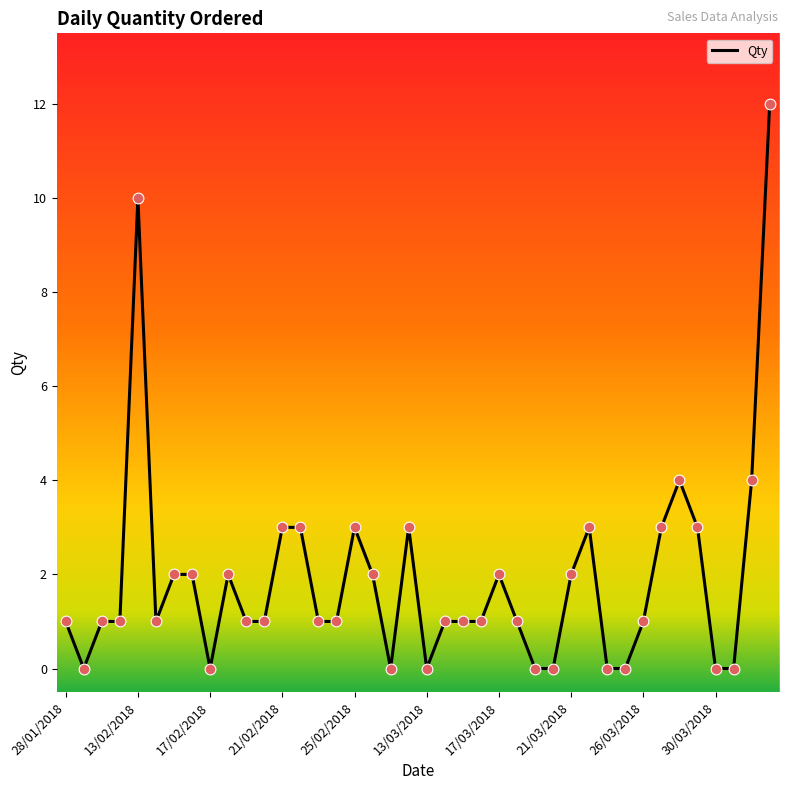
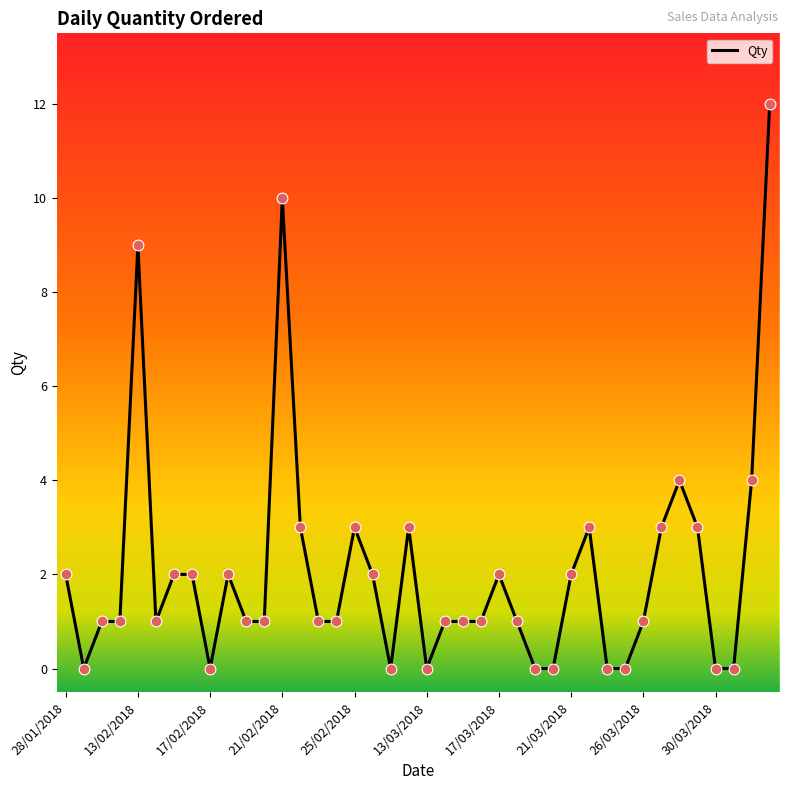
28/01/2018: 1 -> 2
13/02/2018: 10 -> 9
21/02/2018: 3 -> 10
